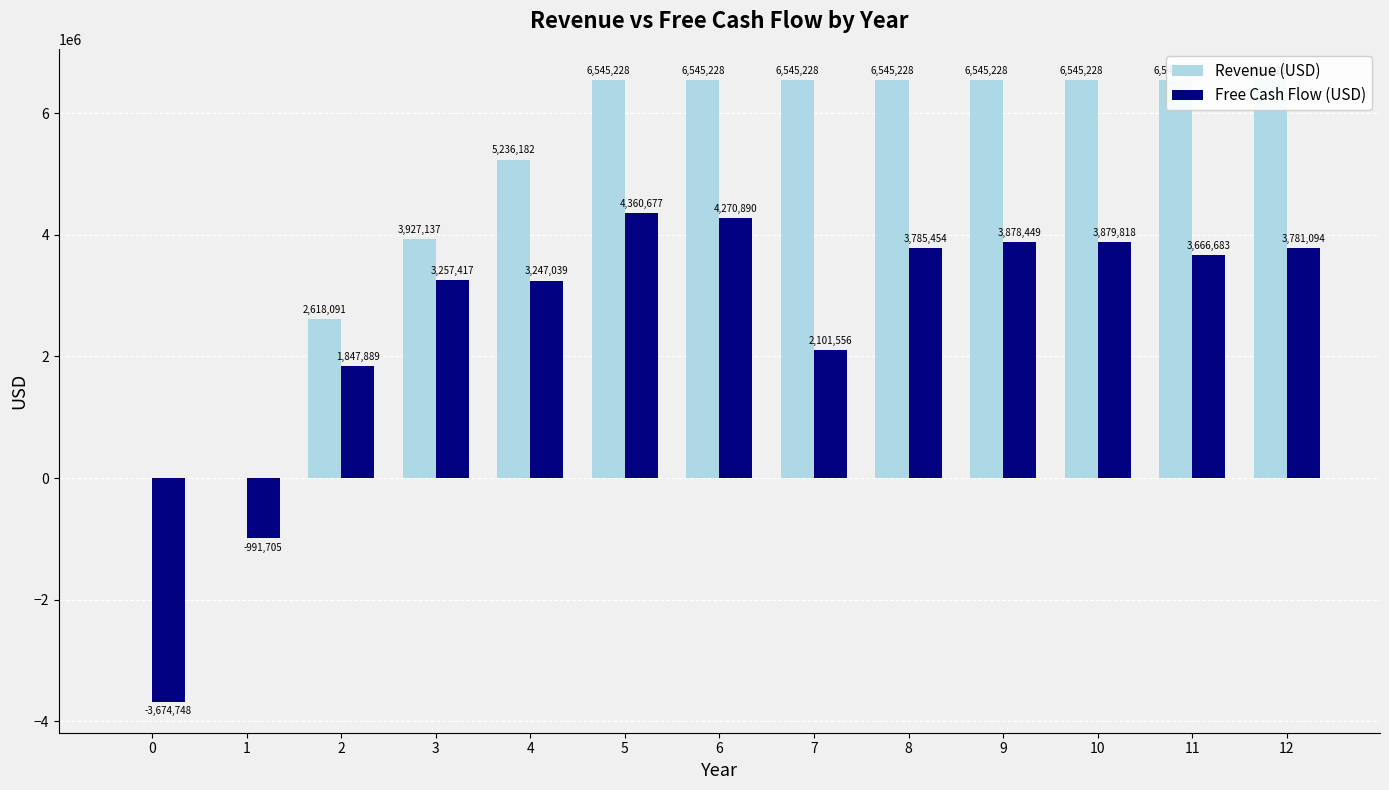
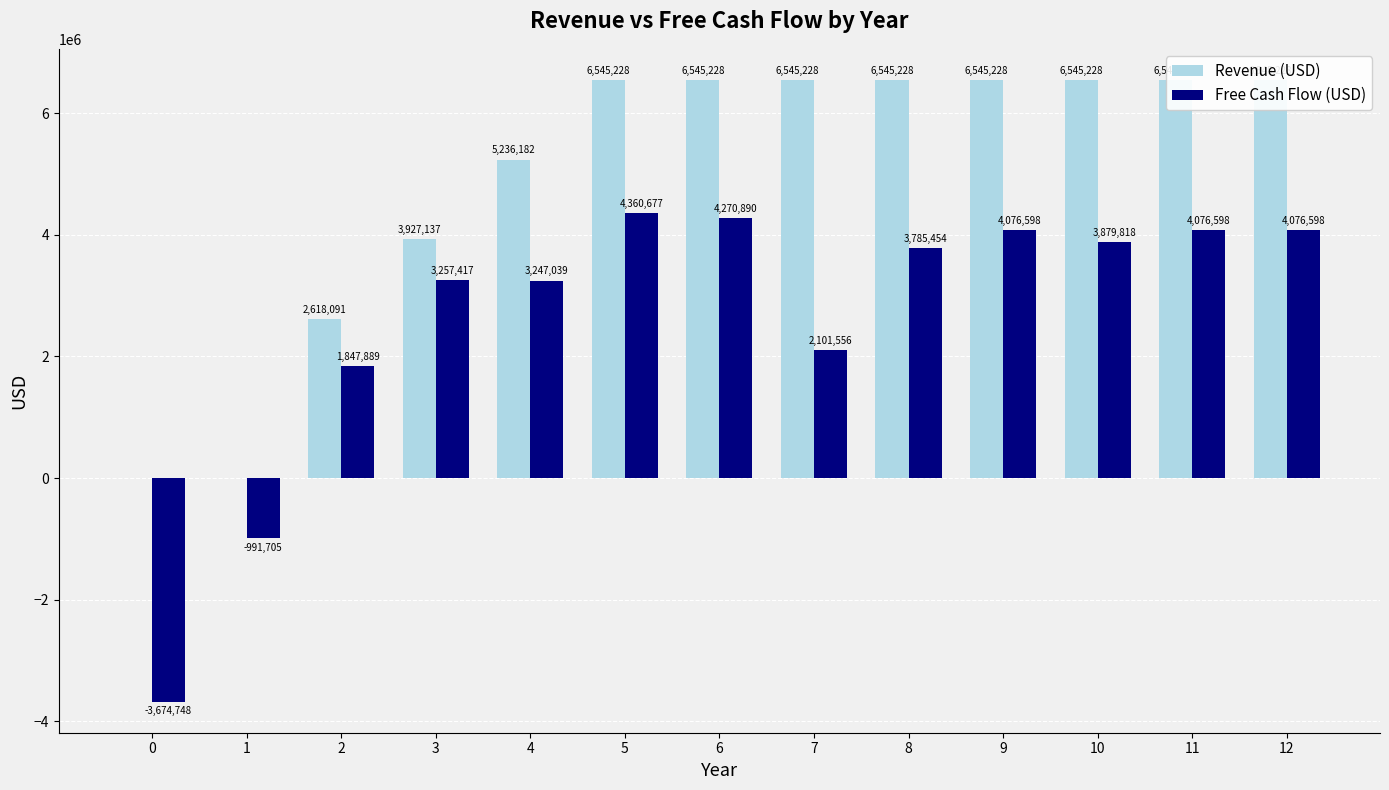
Free Cash Flow (USD), 9: 3,878,449 -> 4,076,598
Free Cash Flow (USD), 11: 3,666,683 -> 4,076,598
Free Cash Flow (USD), 12: 3,781,094 -> 4,076,598
